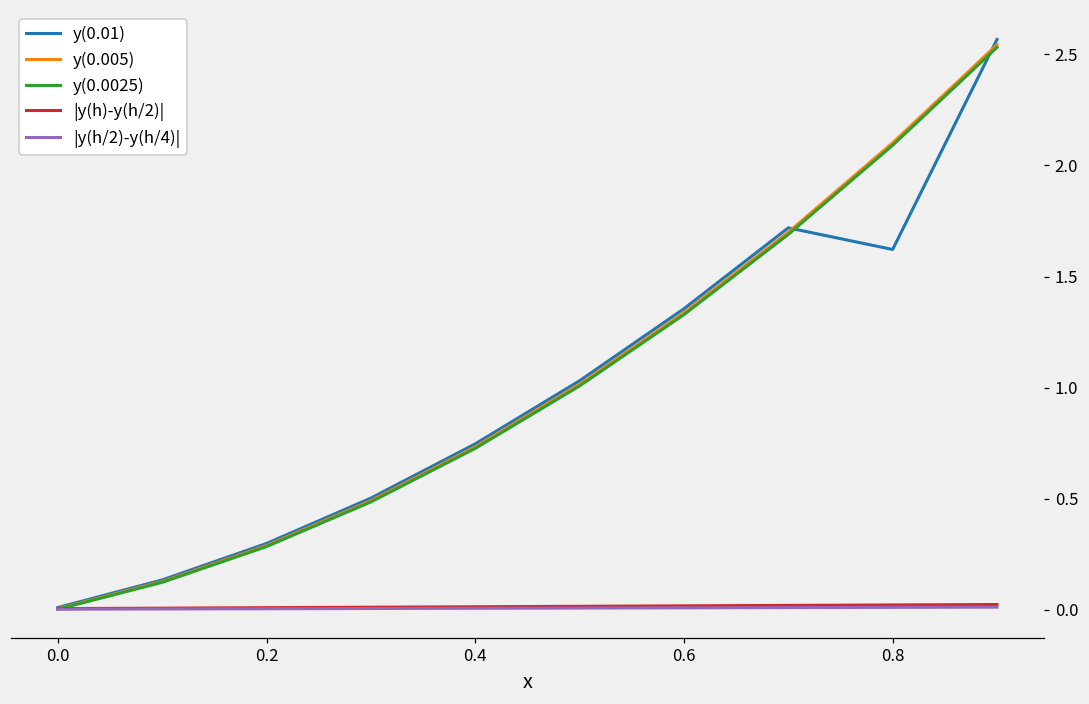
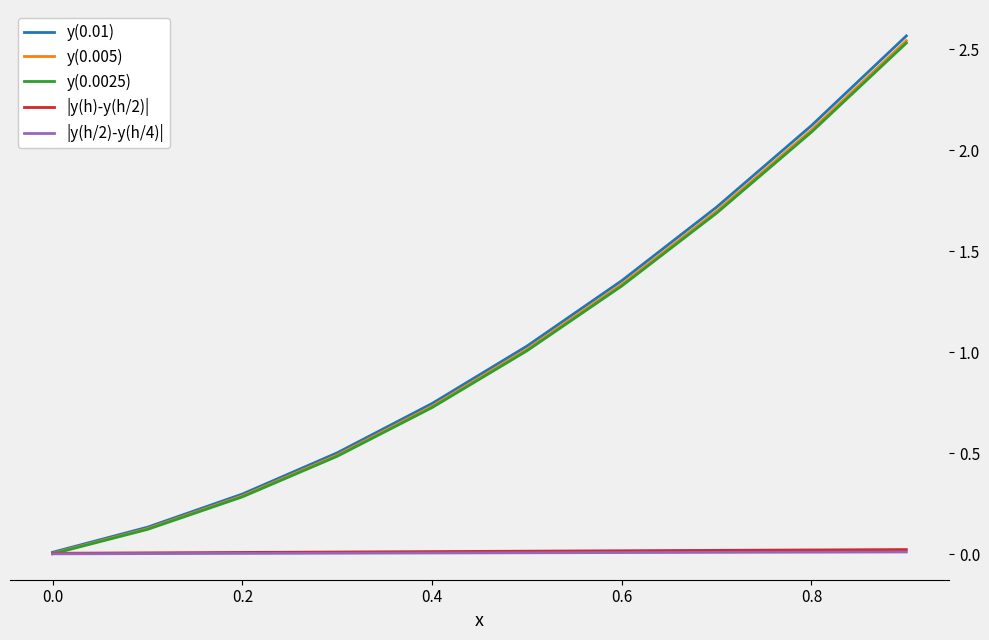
y(0.01), 0.8: 1.62 -> 2.12
